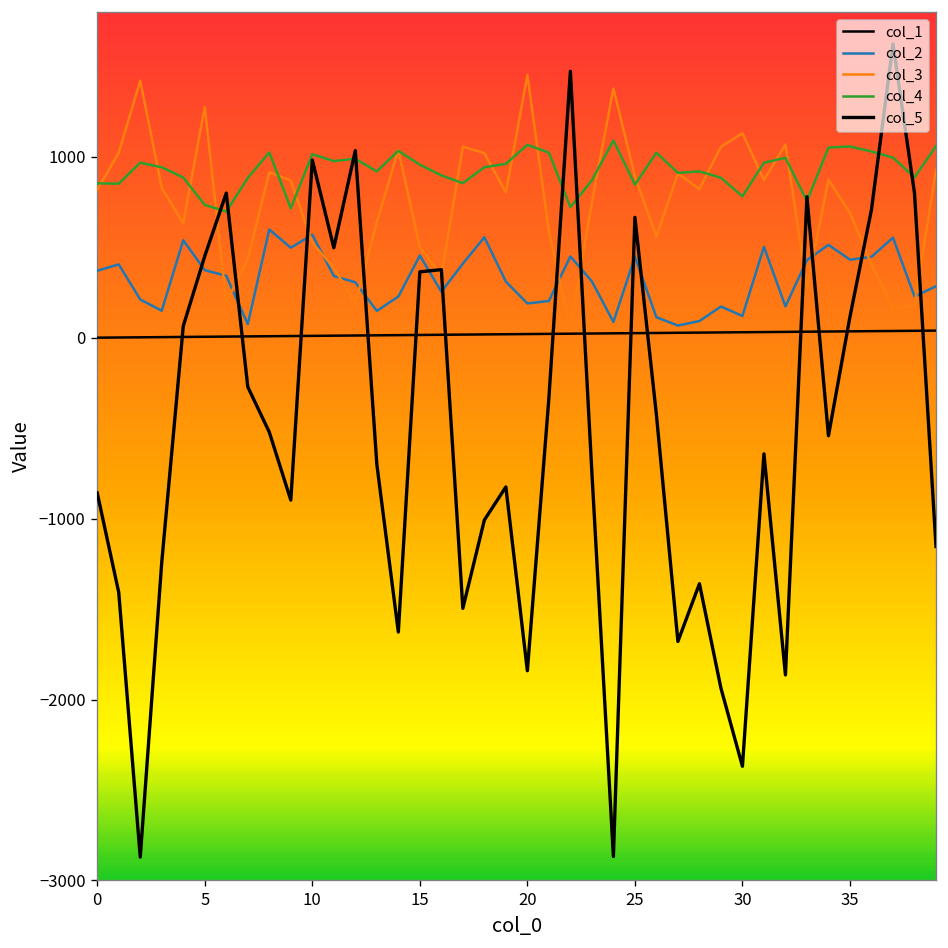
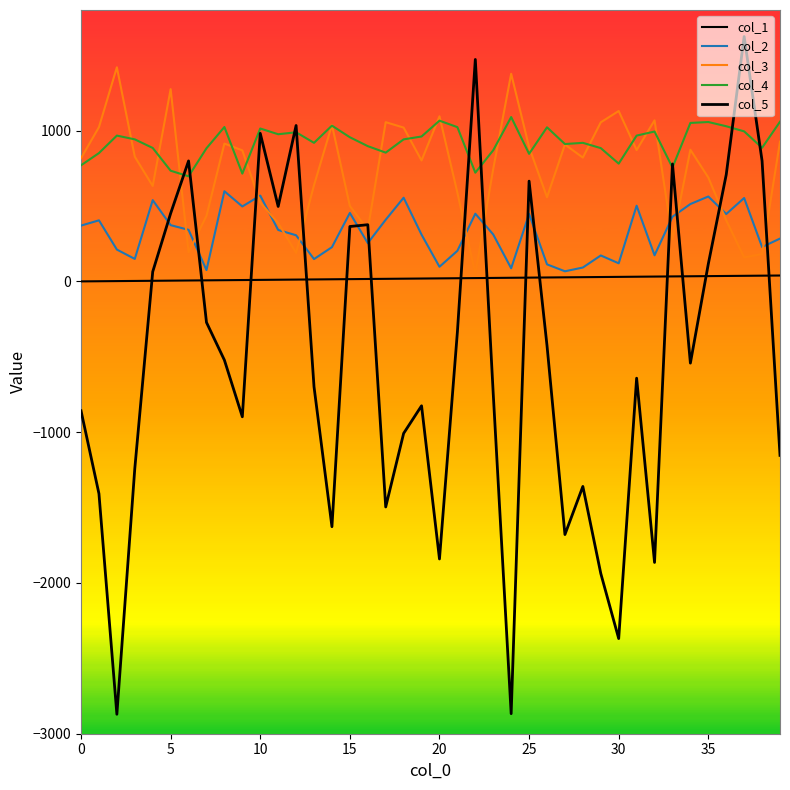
col_4, 0: 850 -> 770
col_2, 20: 190 -> 100
col_3, 20: 1450 -> 1100
col_2, 35: 430 -> 560
